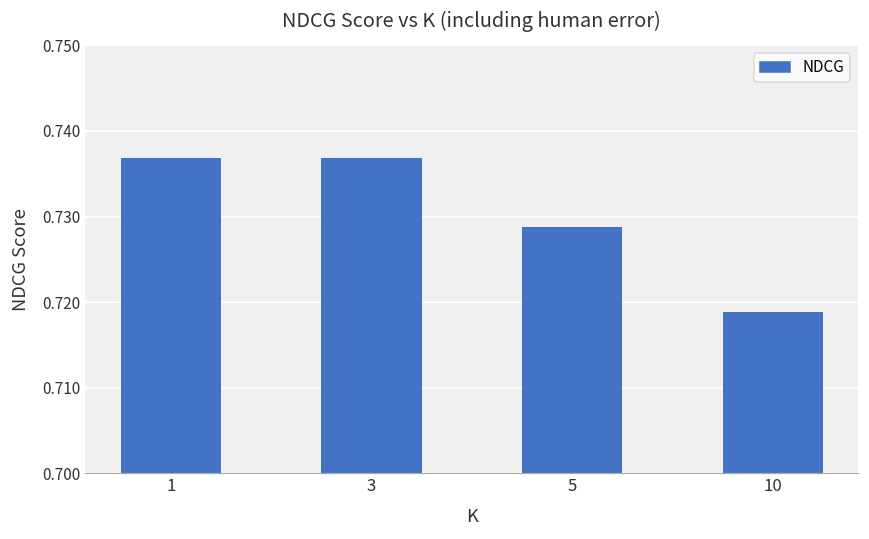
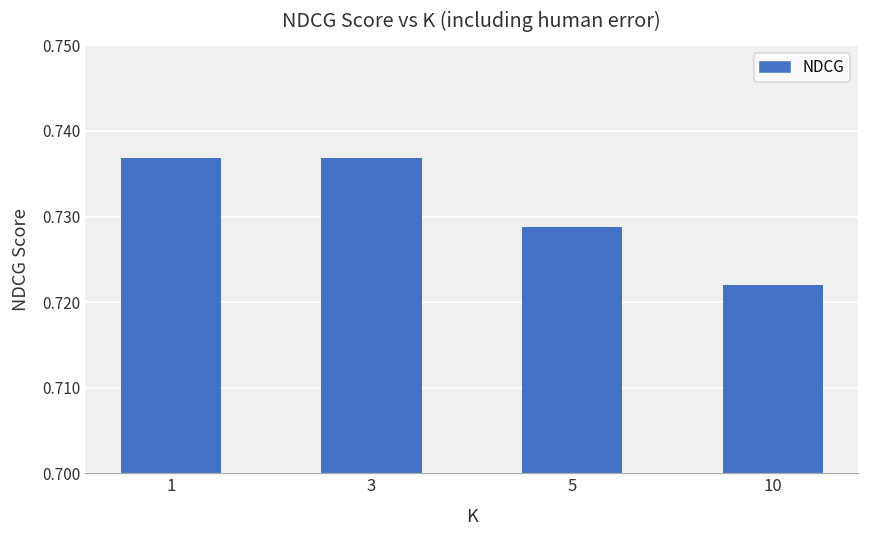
10: 0.719 -> 0.722
